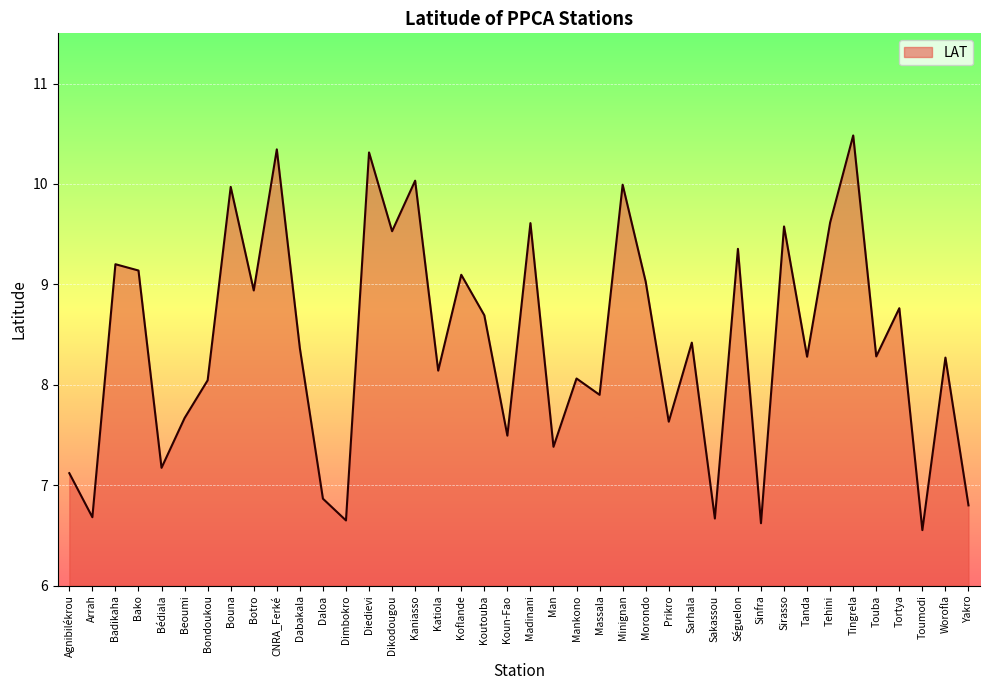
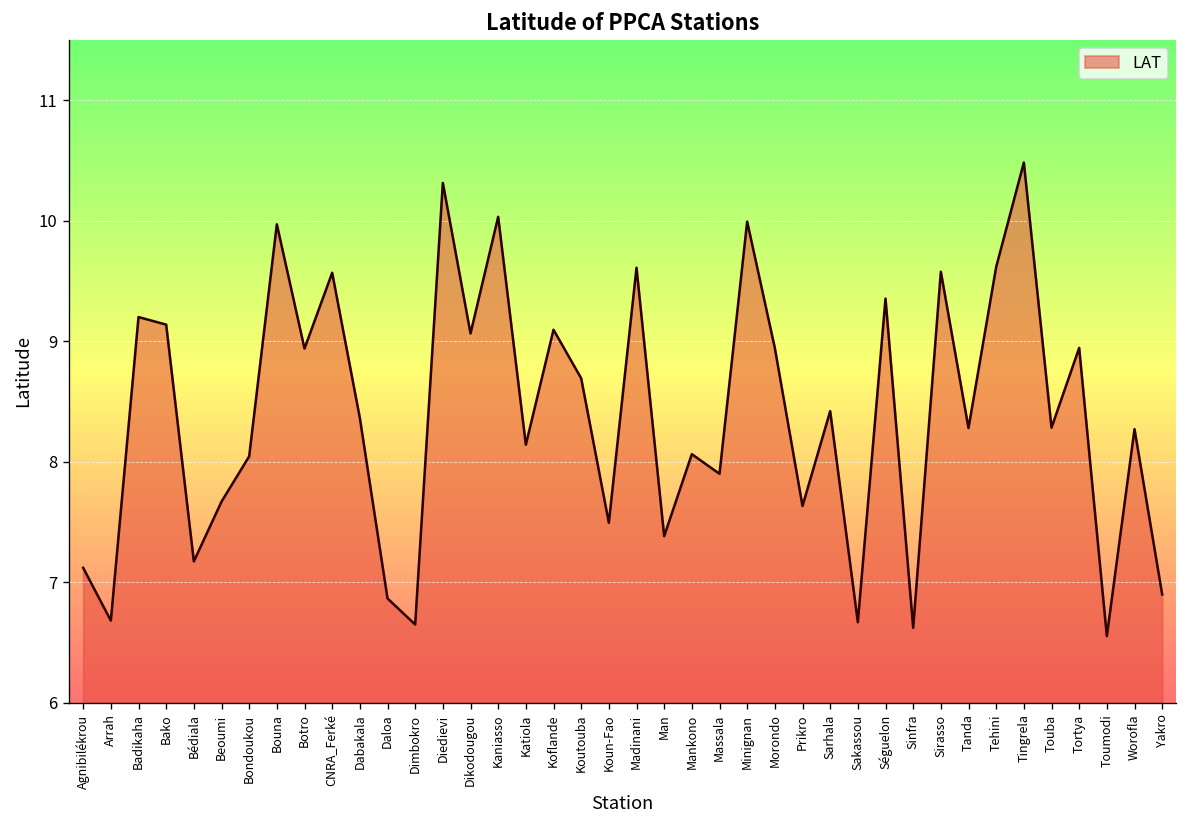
CNRA_Ferké: 10.34 -> 9.57
Dikodougou: 9.53 -> 9.07
Morondo: 9.03 -> 8.94
Tortya: 8.76 -> 8.95
Yakro: 6.8 -> 6.9
